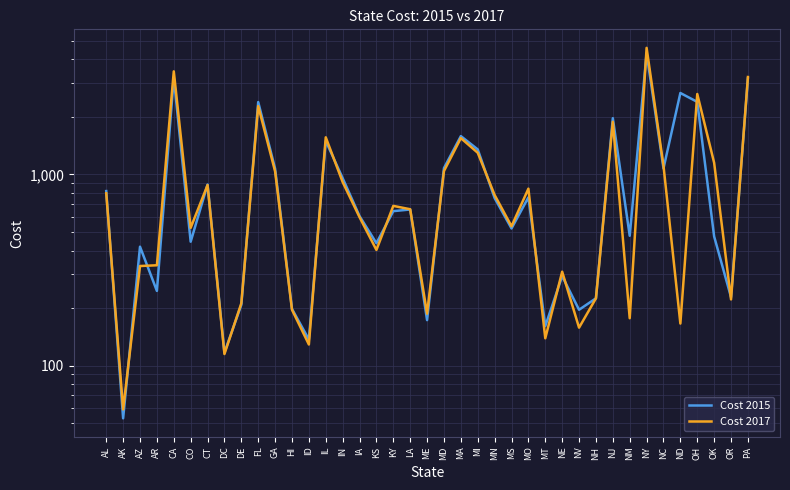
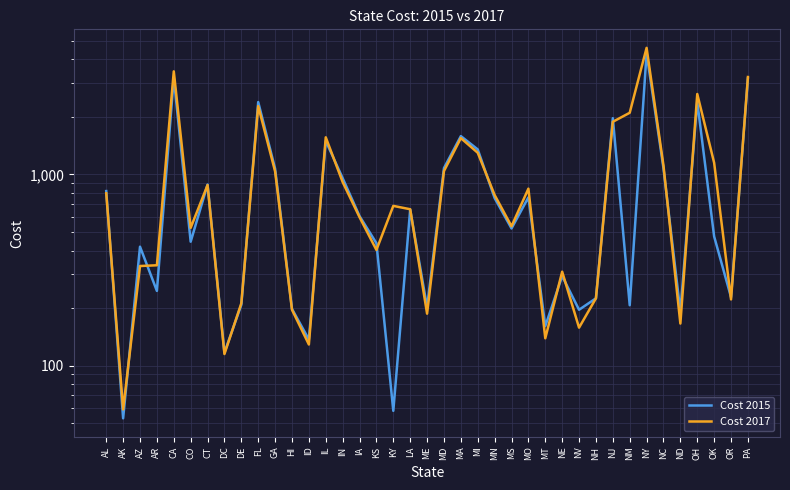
Cost 2015, KY: 640 -> 58
Cost 2015, ME: 170 -> 200
Cost 2015, NM: 480 -> 210
Cost 2017, NM: 180 -> 2,100
Cost 2015, ND: 2,700 -> 190
